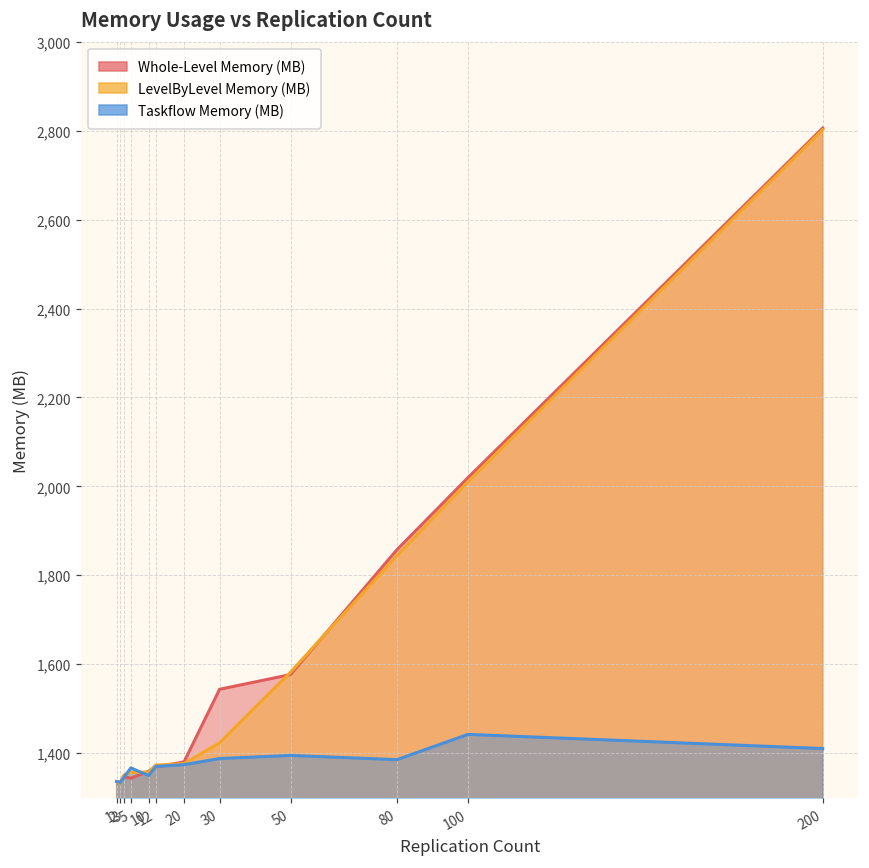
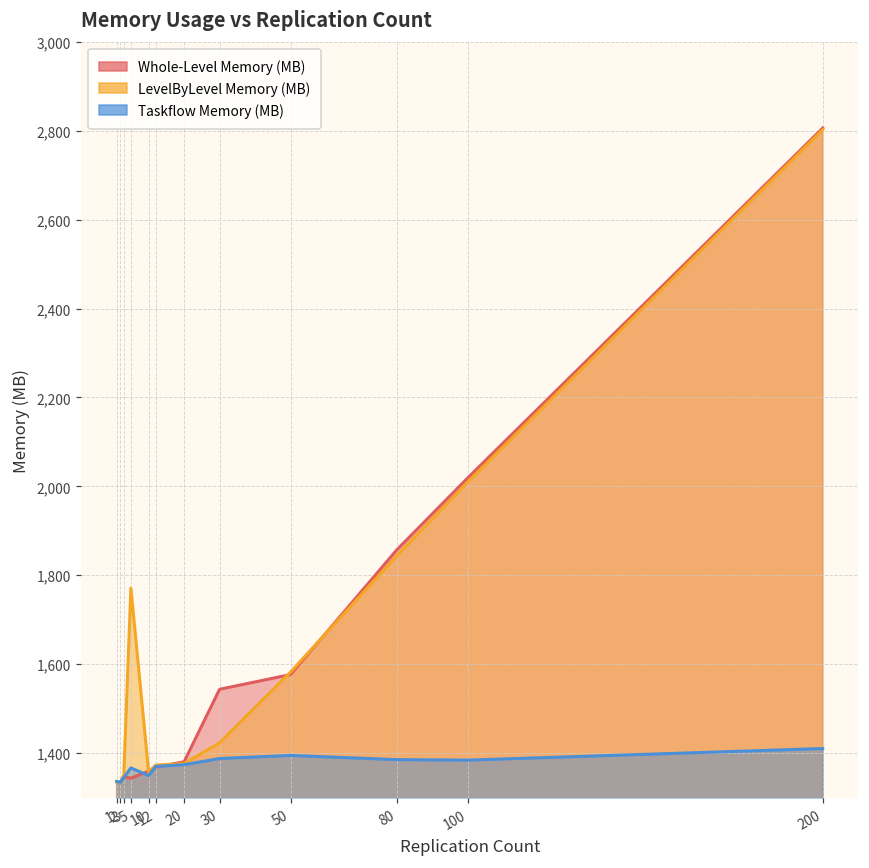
LevelByLevel Memory (MB), 5: 1,360 -> 1,770
Taskflow Memory (MB), 100: 1,440 -> 1,380
